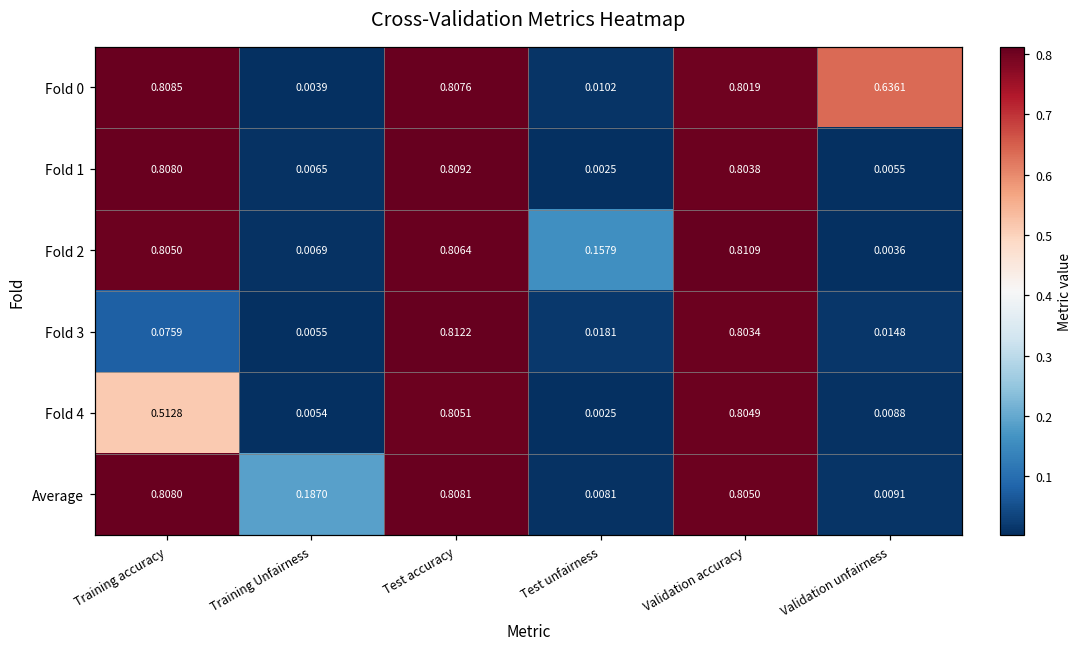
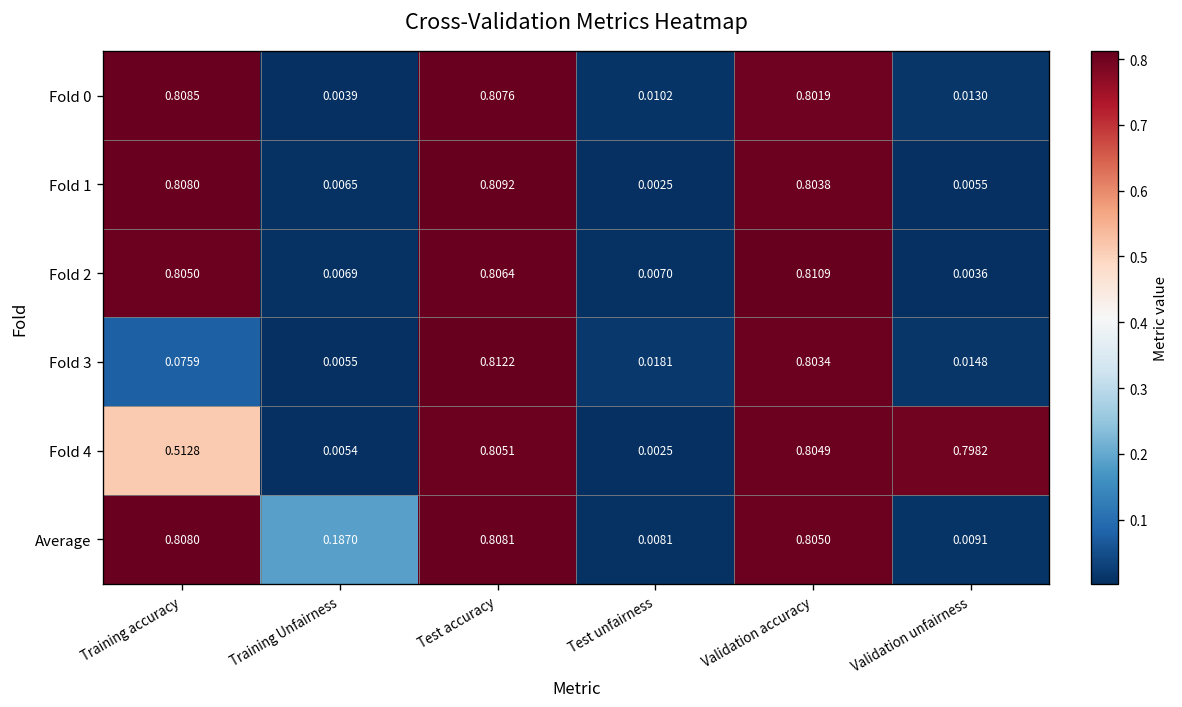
Fold 0, Validation unfairness: 0.6361 -> 0.0130
Fold 2, Test unfairness: 0.1579 -> 0.0070
Fold 4, Validation unfairness: 0.0088 -> 0.7982
